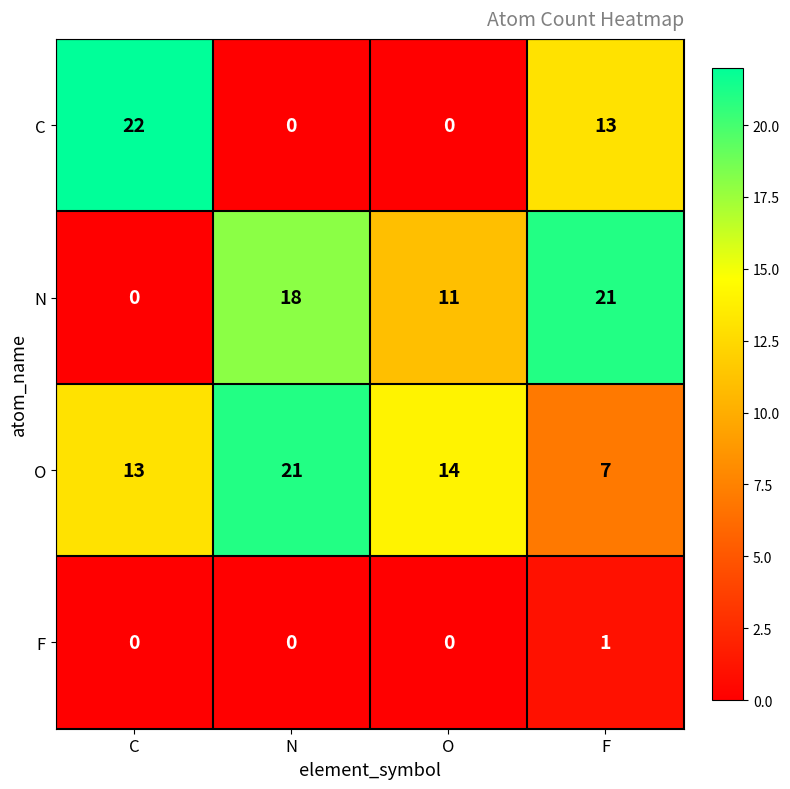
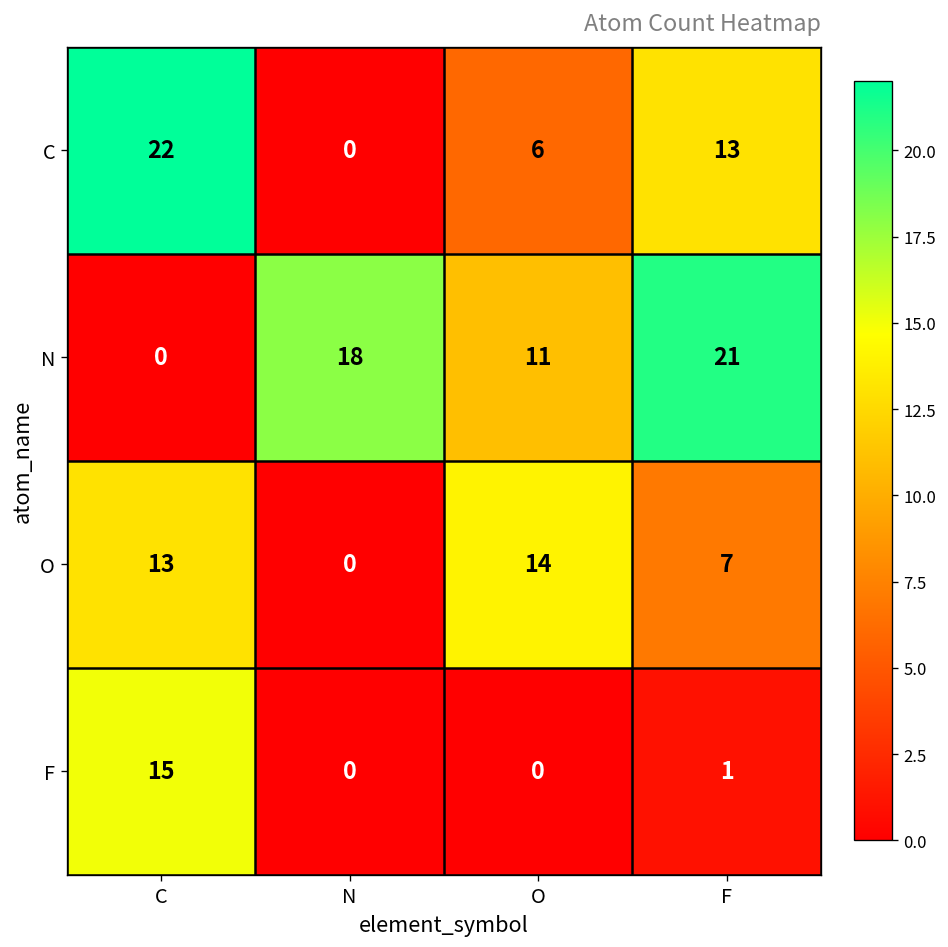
C, O: 0 -> 6
O, N: 21 -> 0
F, C: 0 -> 15
